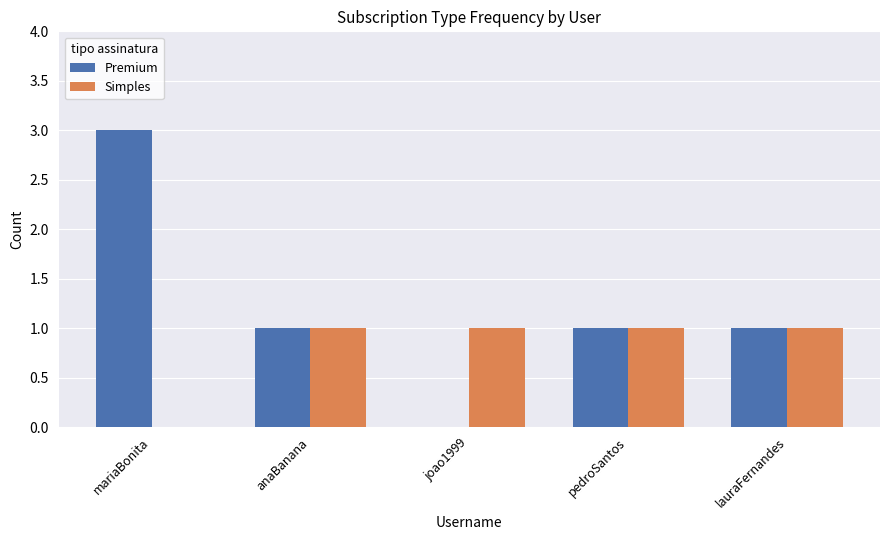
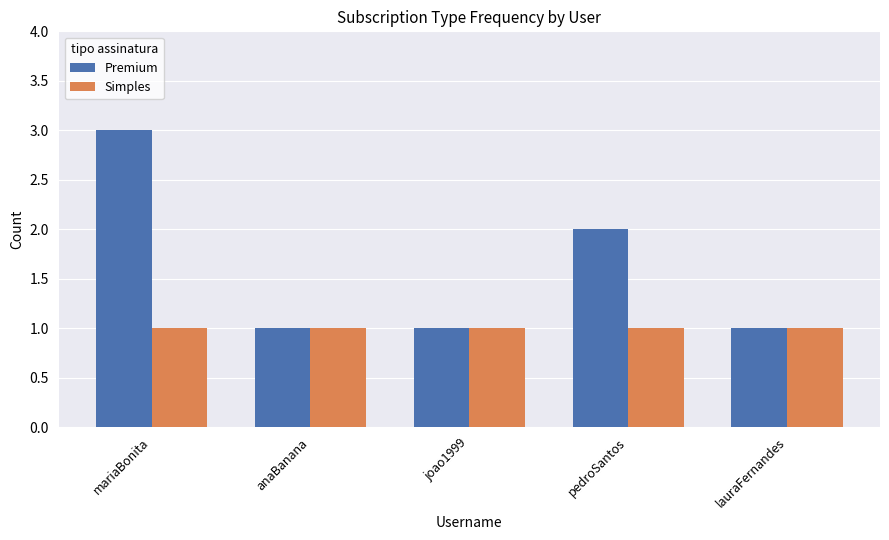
Simples, mariaBonita: 0 -> 1
Premium, joao1999: 0 -> 1
Premium, pedroSantos: 1 -> 2
